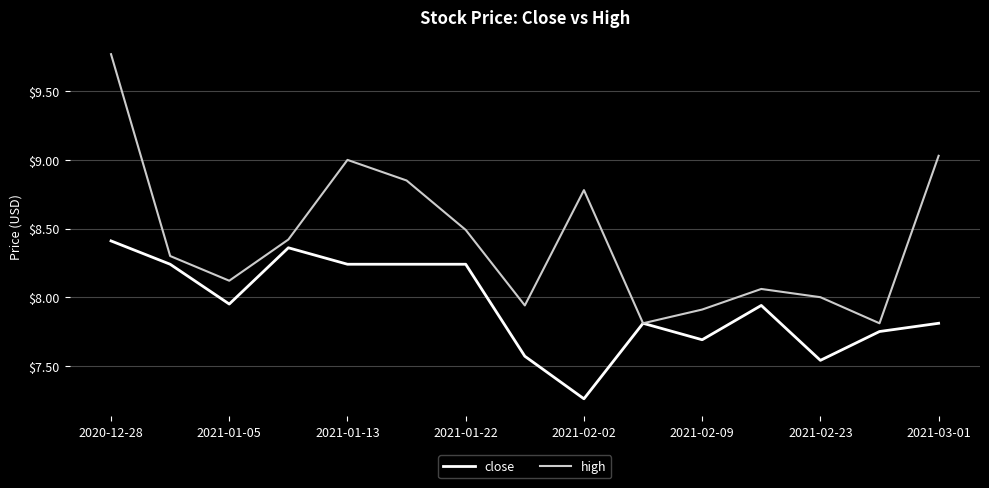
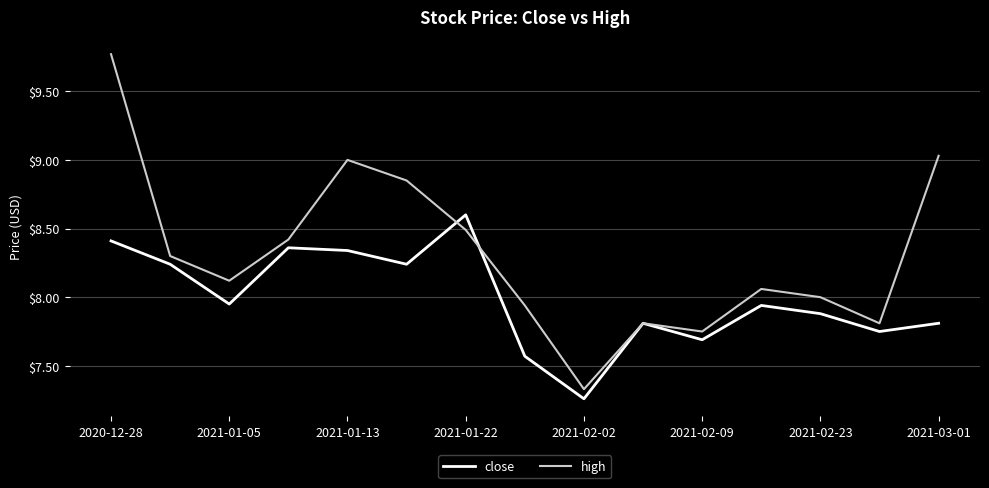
close, 2021-01-13: $8.24 -> $8.34
close, 2021-01-22: $8.24 -> $8.60
high, 2021-02-02: $8.78 -> $7.33
high, 2021-02-09: $7.91 -> $7.75
close, 2021-02-23: $7.54 -> $7.88
